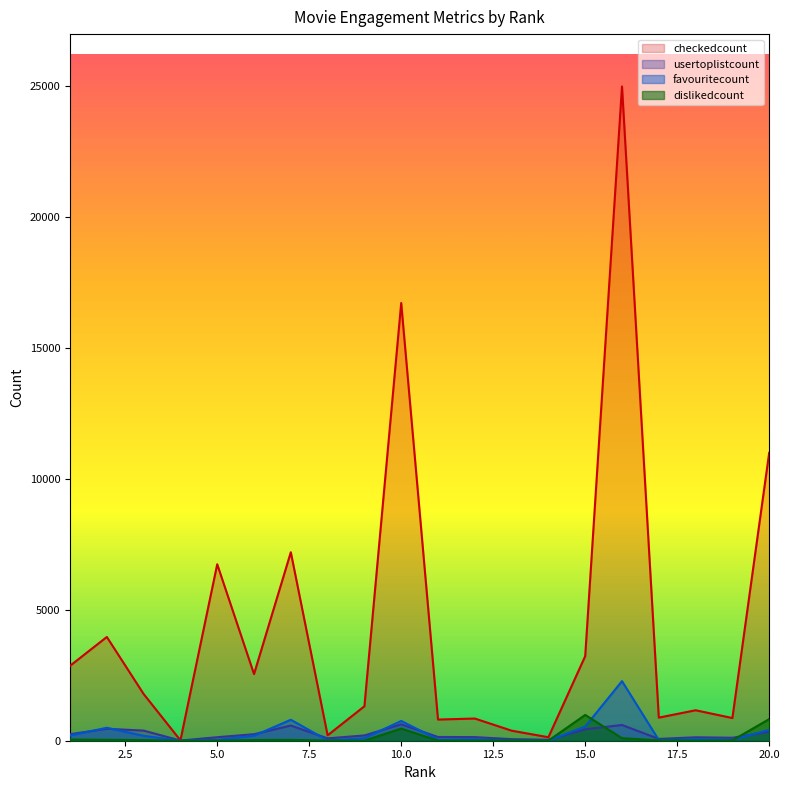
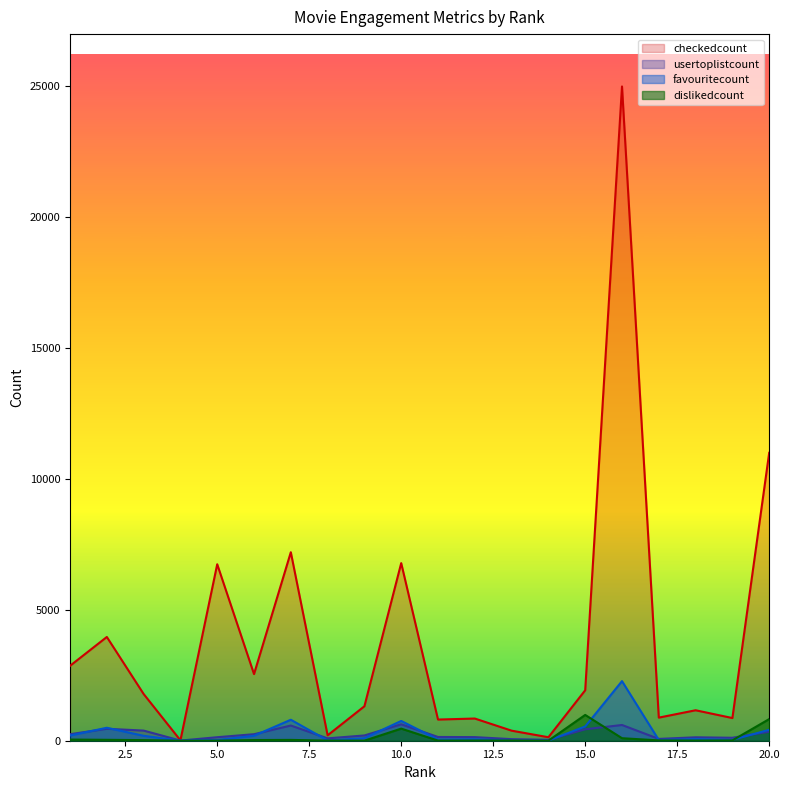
checkedcount, 10.0: 16700 -> 6800
checkedcount, 15.0: 3200 -> 1900
